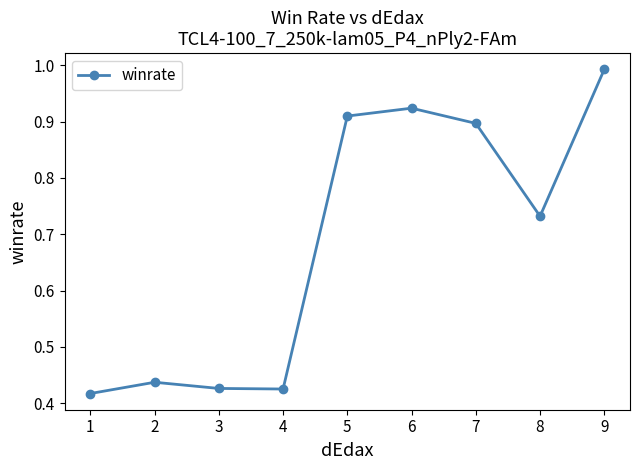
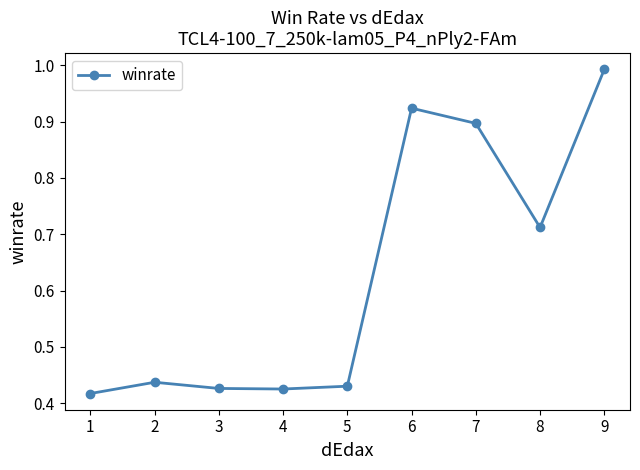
5: 0.91 -> 0.43
8: 0.73 -> 0.71
